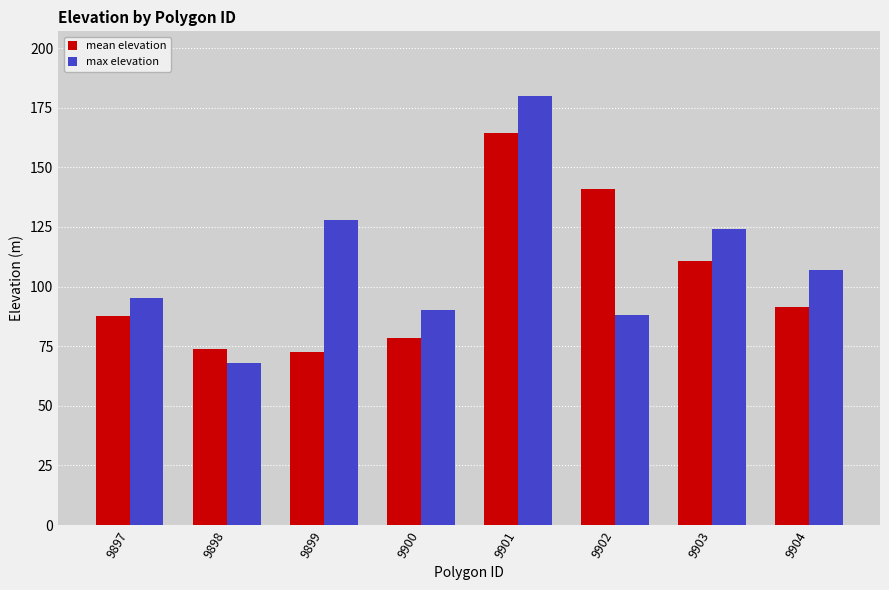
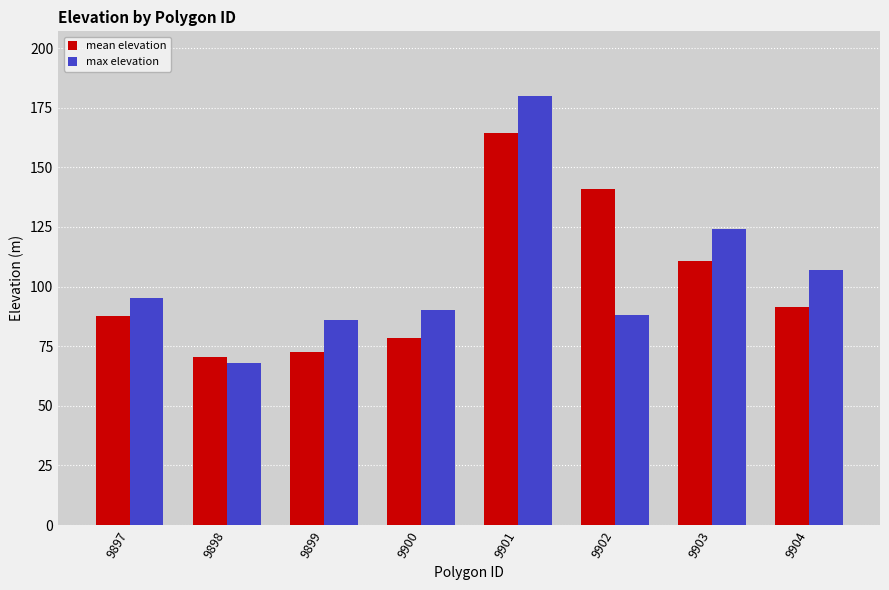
mean elevation, 9898: 74 -> 70
max elevation, 9899: 128 -> 86
